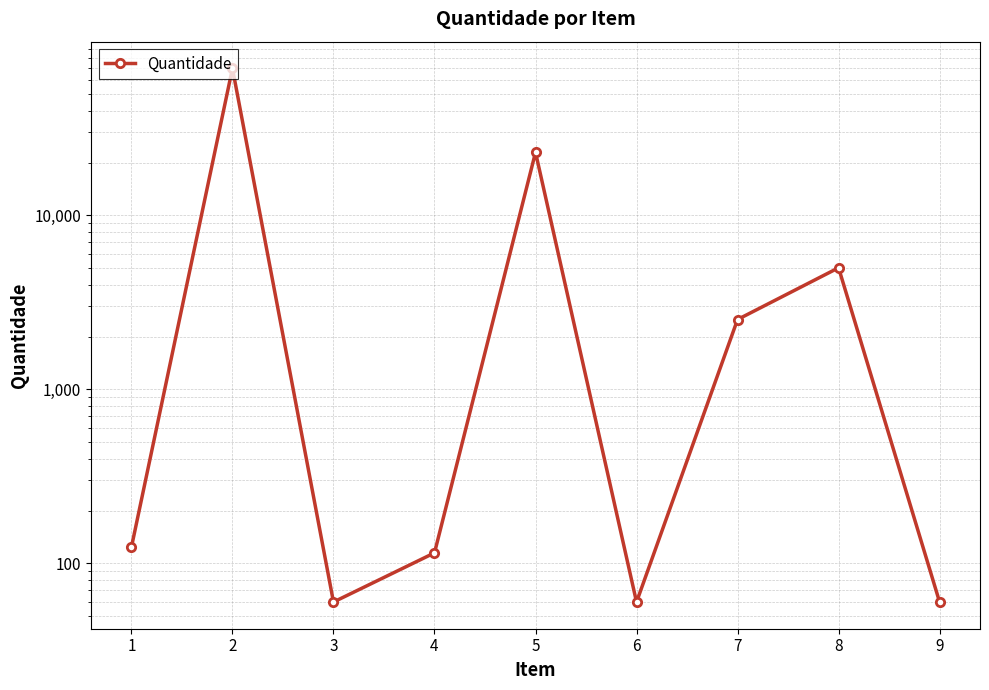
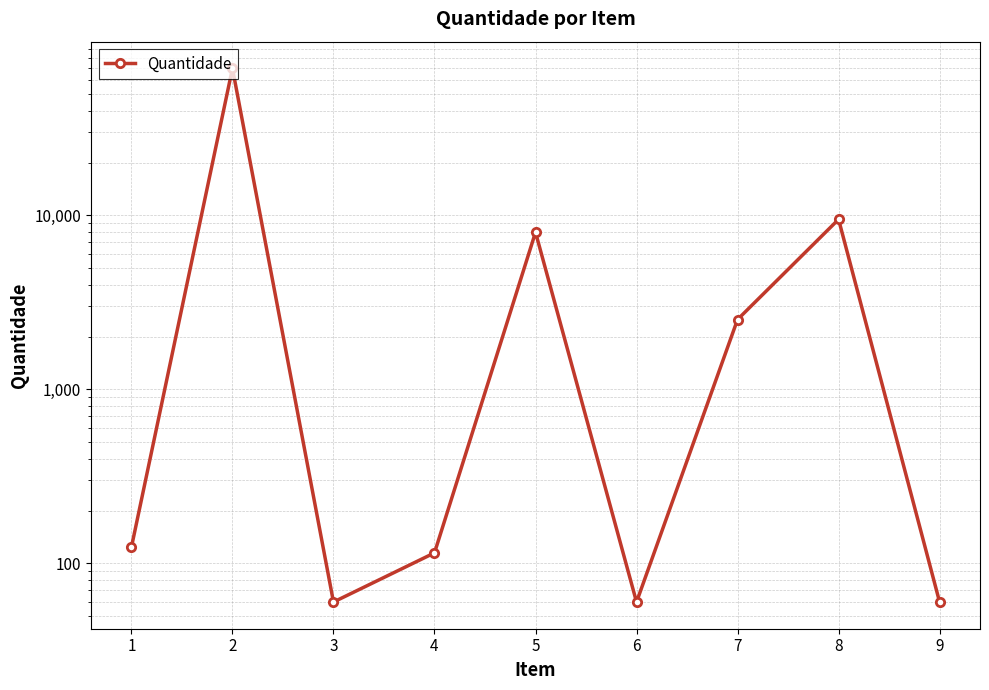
5: 23,000 -> 8,000
8: 5,000 -> 9,000
